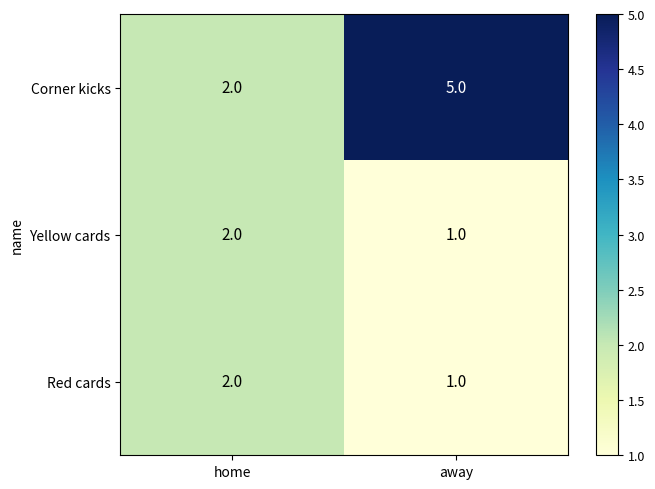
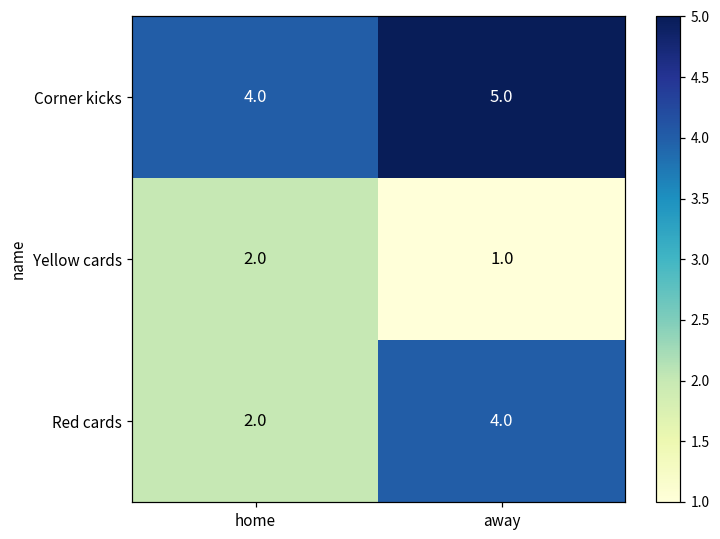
Corner kicks, home: 2.0 -> 4.0
Red cards, away: 1.0 -> 4.0
